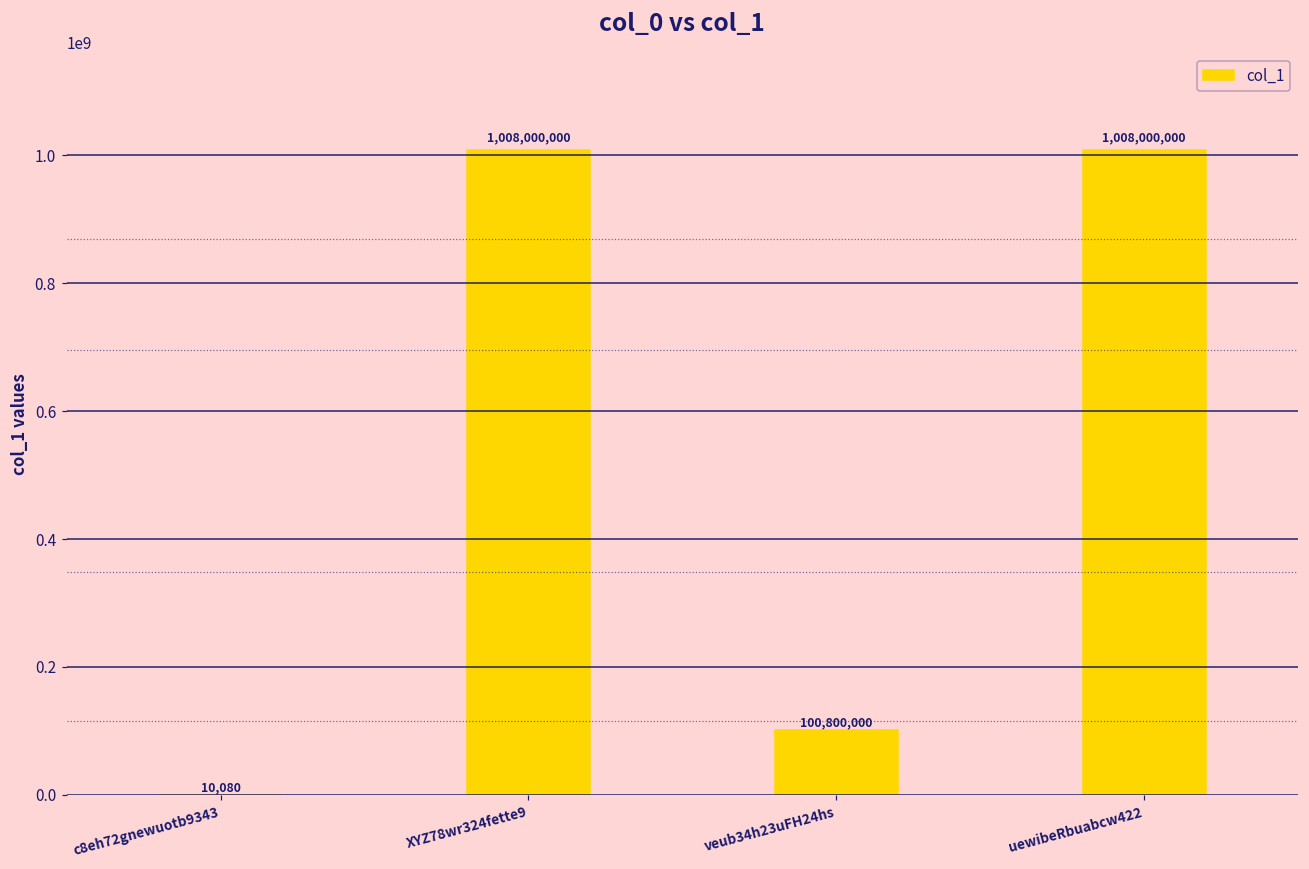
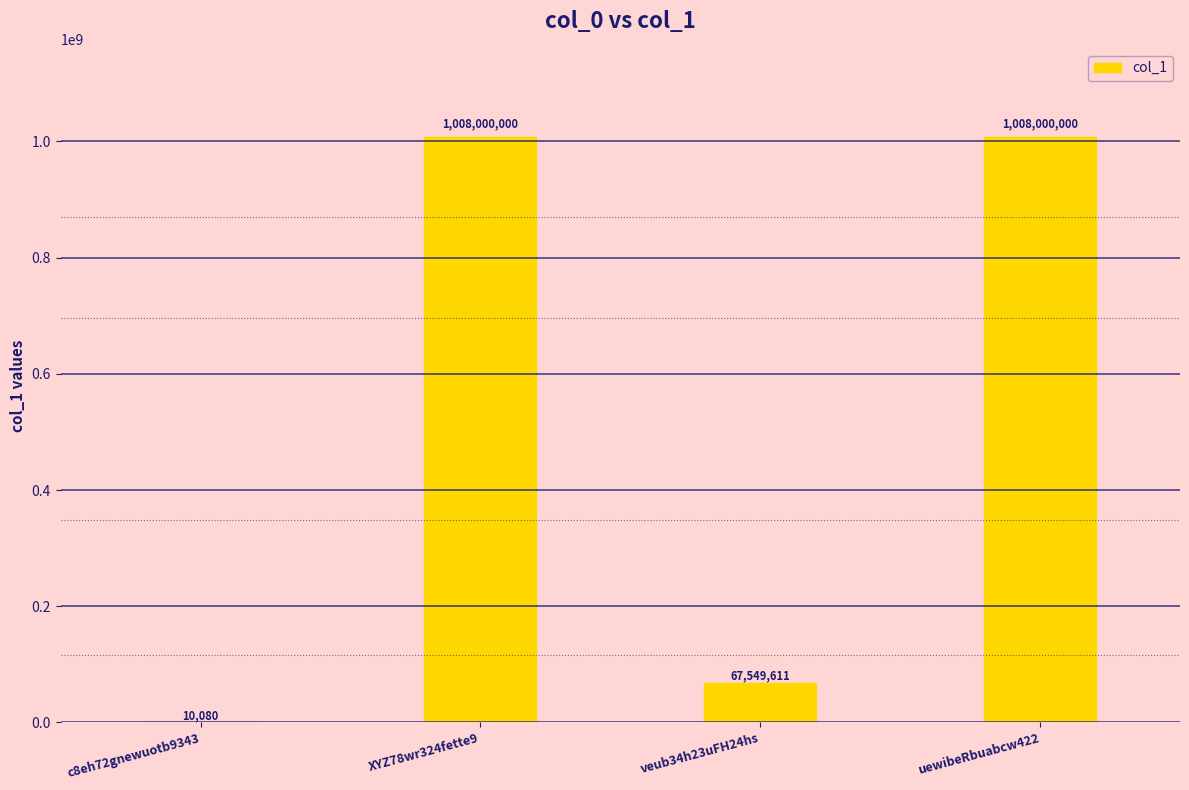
veub34h23uFH24hs: 100,800,000 -> 67,549,611
